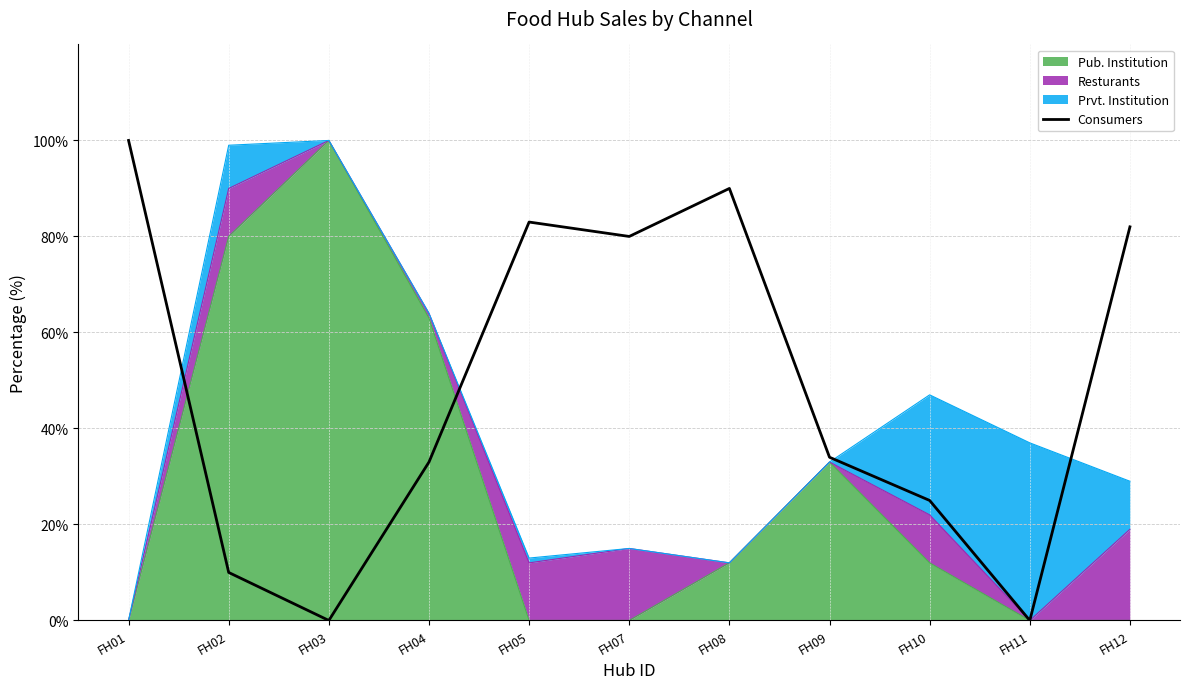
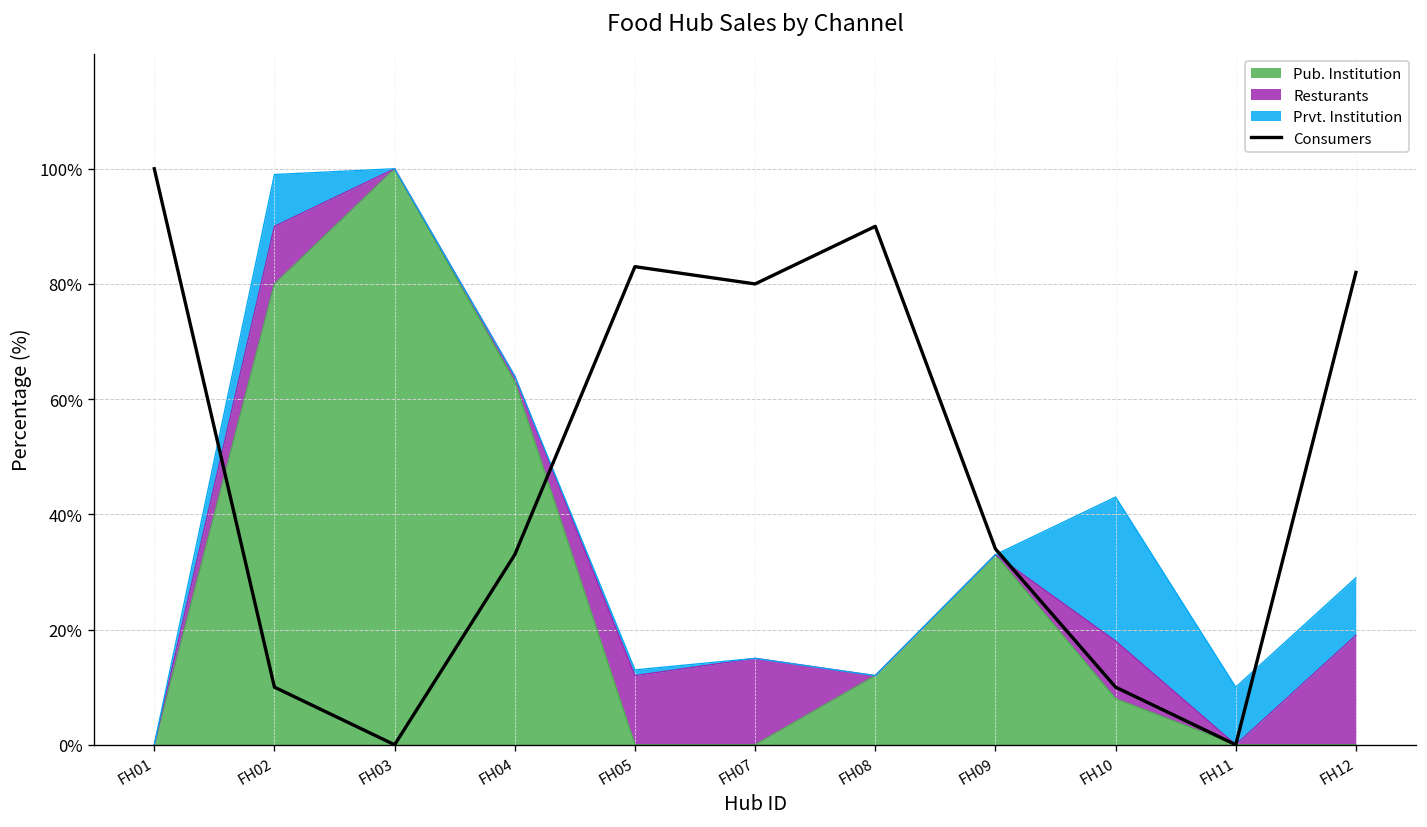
Pub. Institution, FH10: 12% -> 8%
Consumers, FH10: 25% -> 10%
Prvt. Institution, FH11: 37% -> 10%
